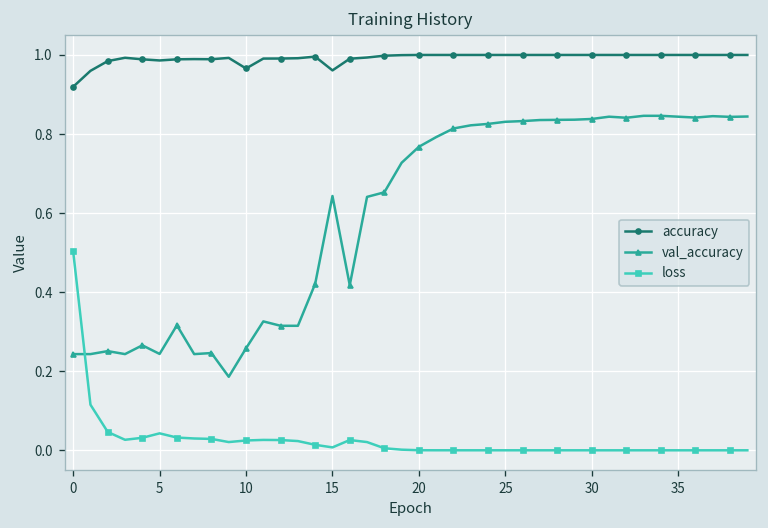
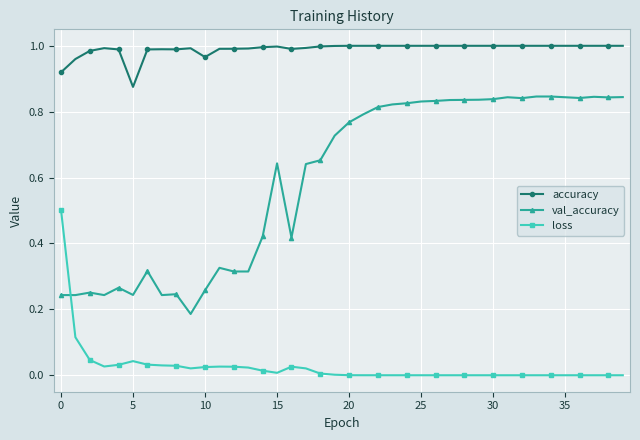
accuracy, 5: 0.99 -> 0.88
accuracy, 15: 0.96 -> 1.00
